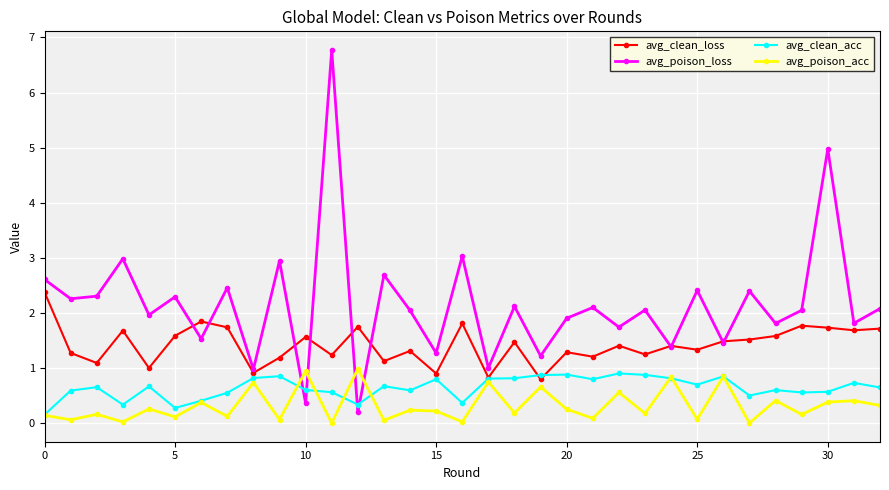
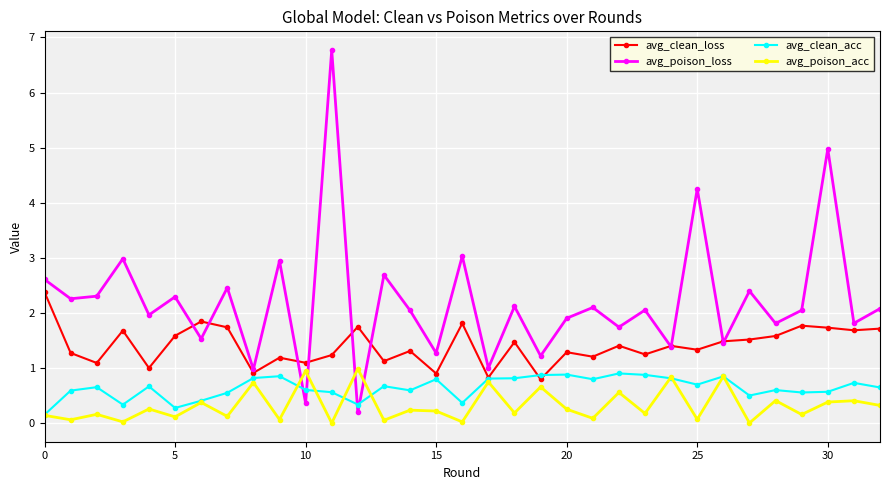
avg_clean_loss, 10: 1.6 -> 1.1
avg_poison_loss, 25: 2.4 -> 4.3
